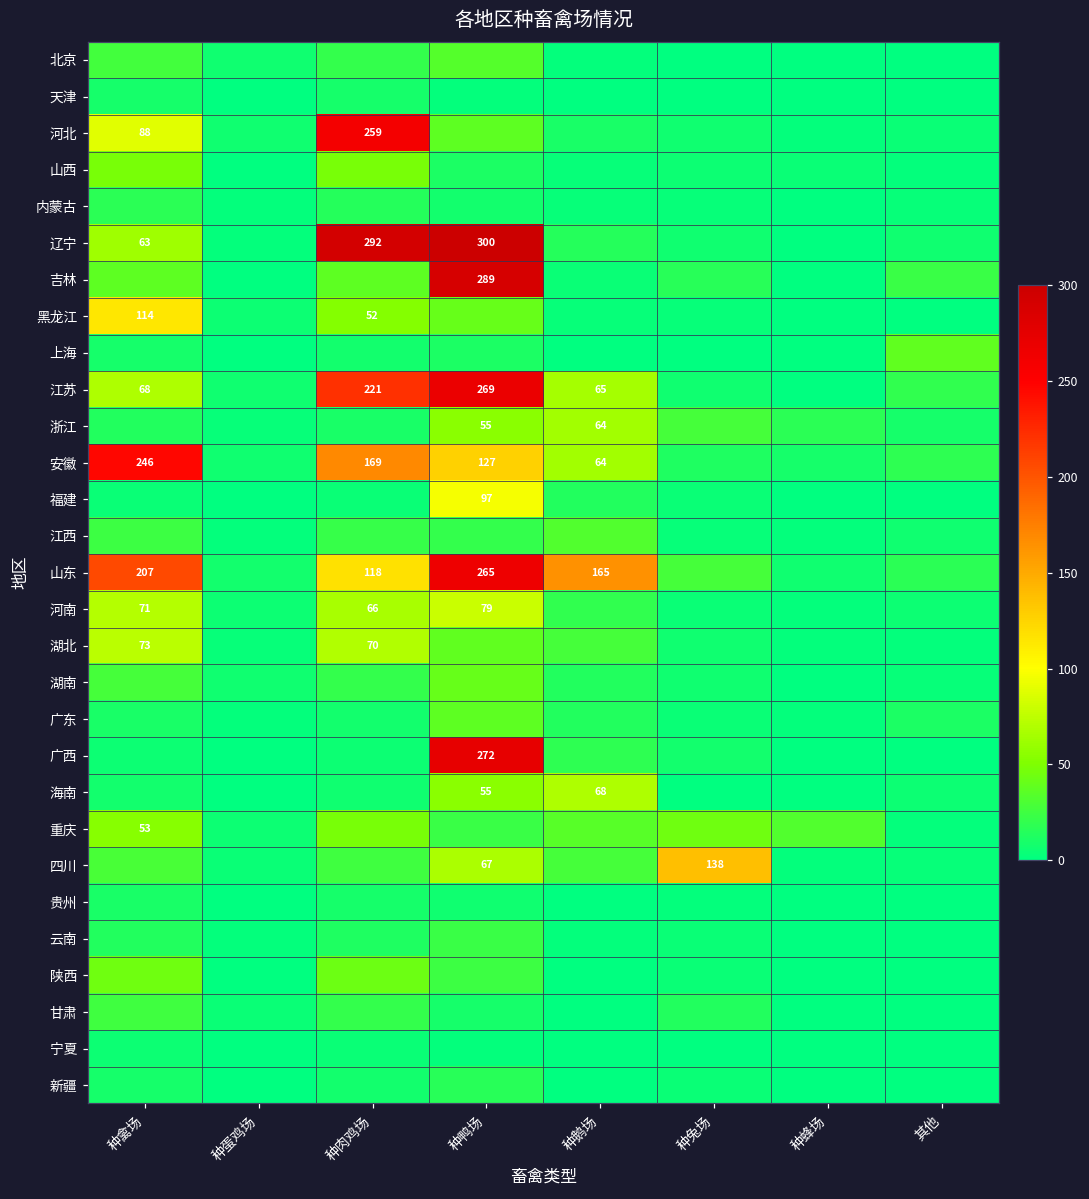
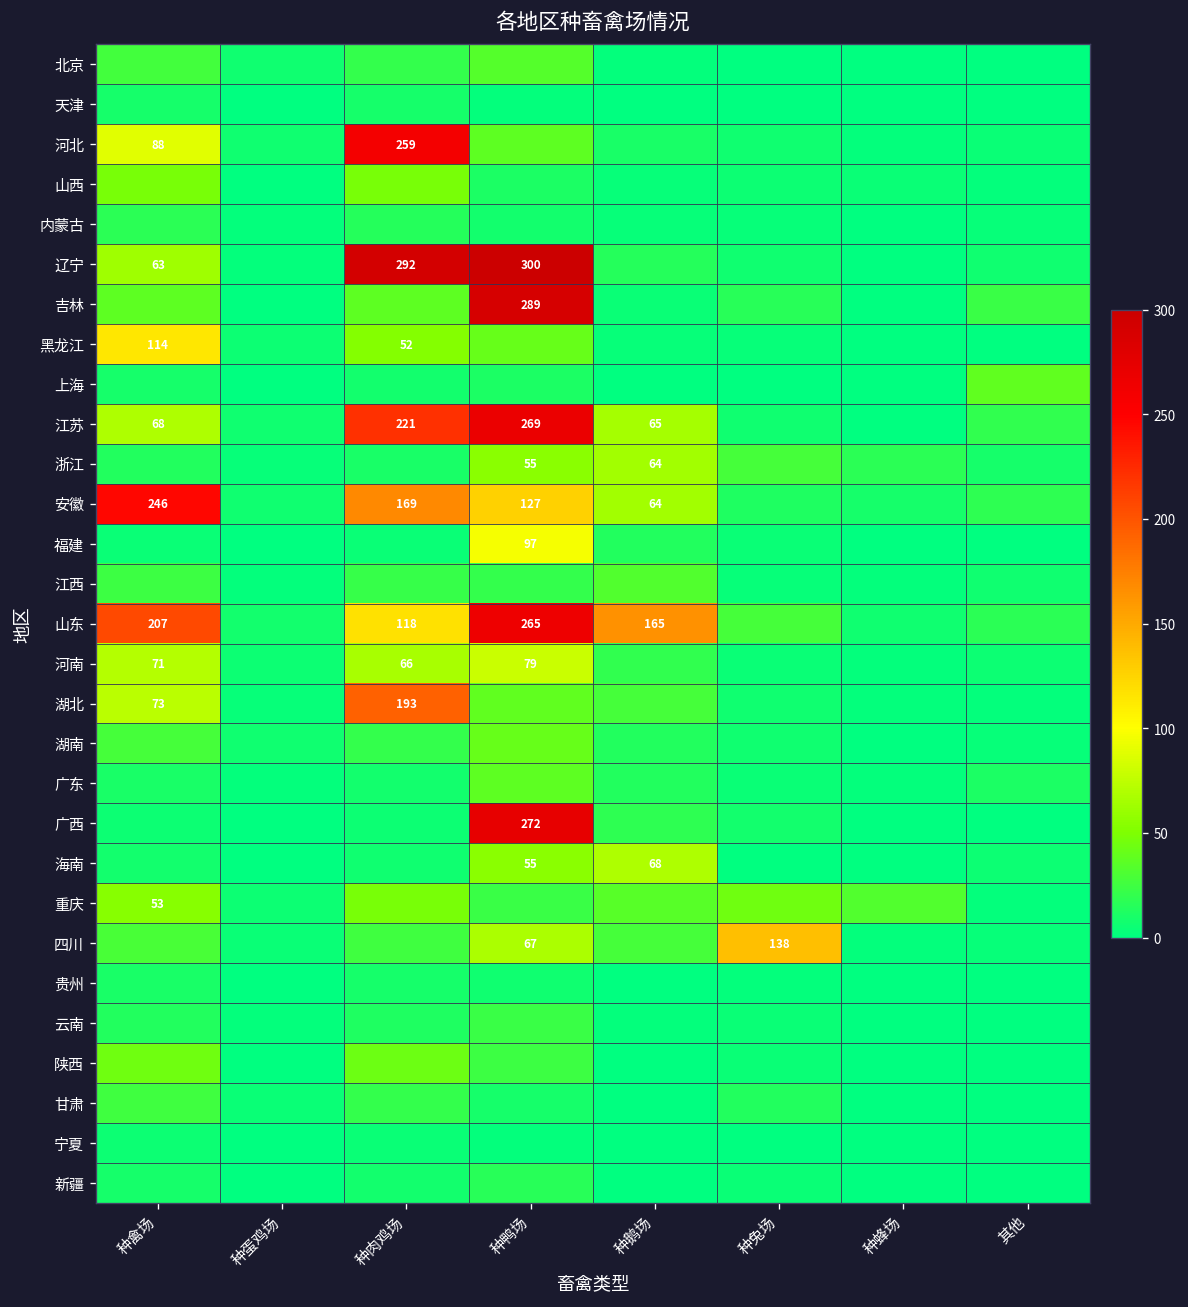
湖北, 种肉鸡场: 70 -> 193
